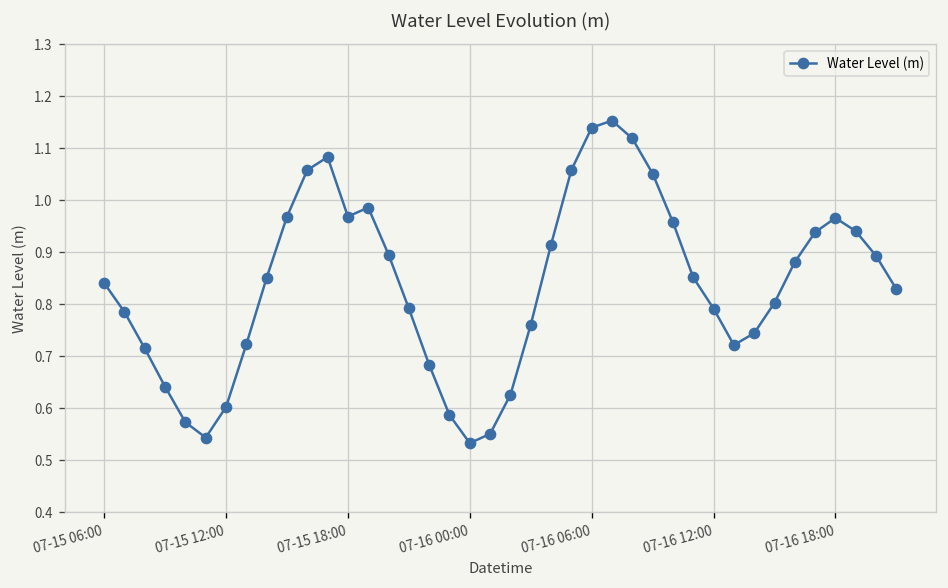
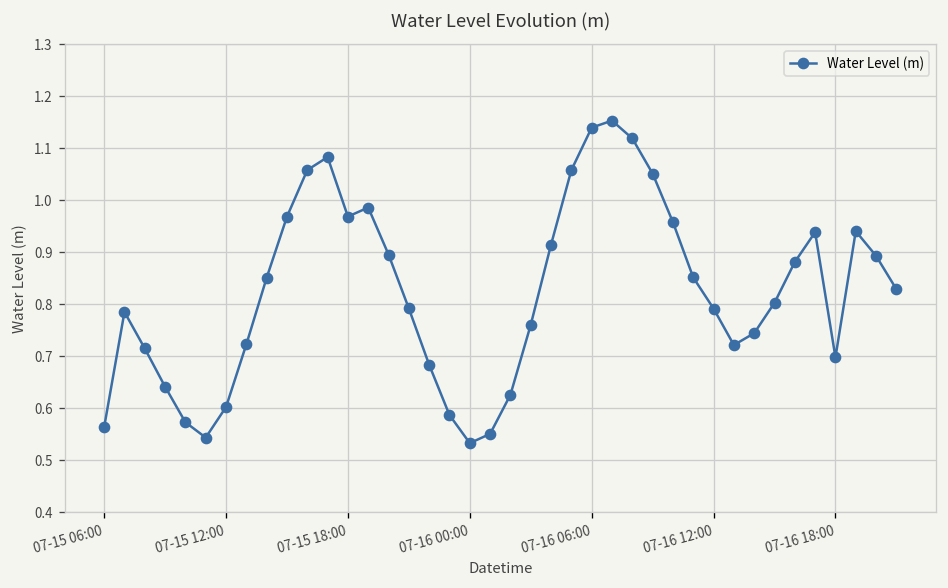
07-15 06:00: 0.84 -> 0.56
07-16 18:00: 0.97 -> 0.70
